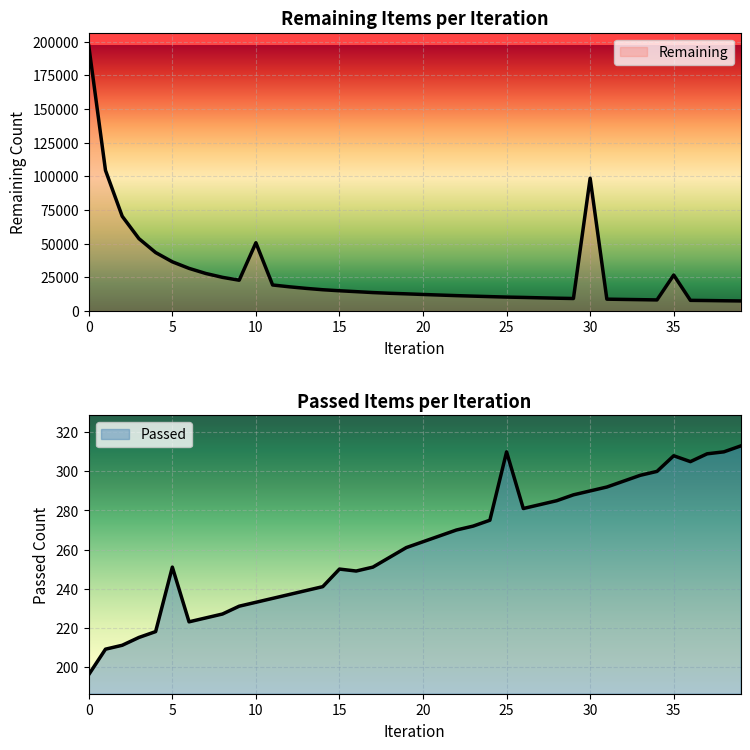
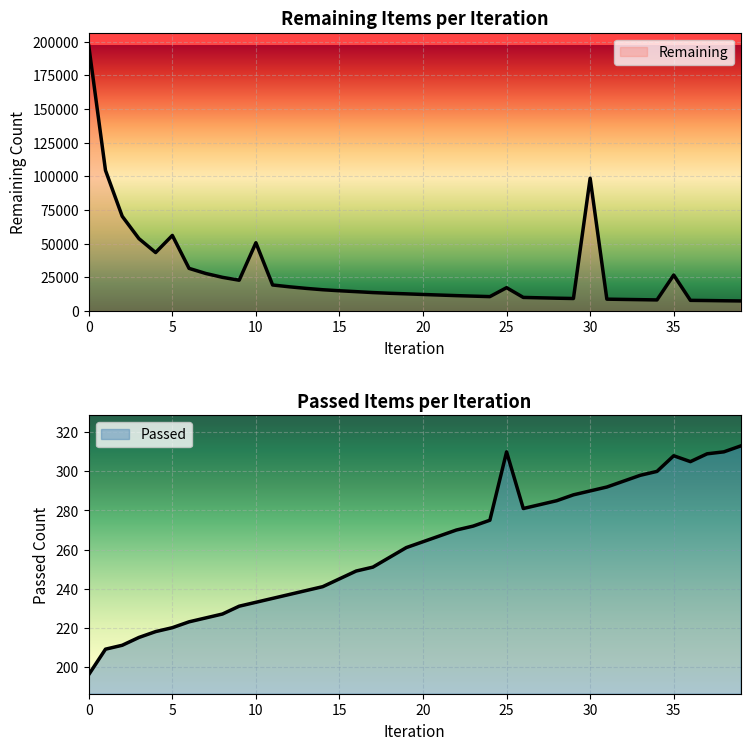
Remaining Items per Iteration, 5: 37000 -> 56000
Remaining Items per Iteration, 25: 10000 -> 17000
Passed Items per Iteration, 5: 251 -> 220
Passed Items per Iteration, 15: 250 -> 245
